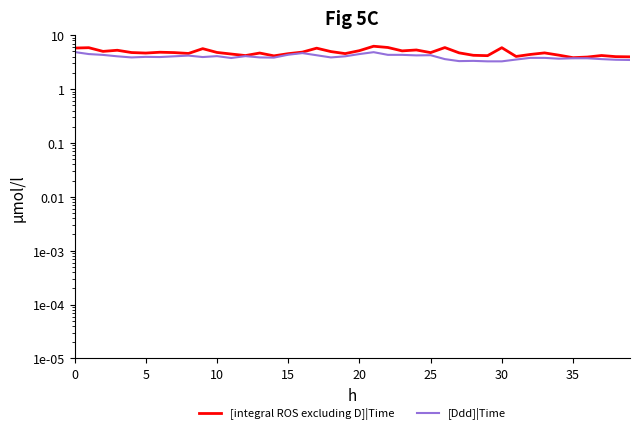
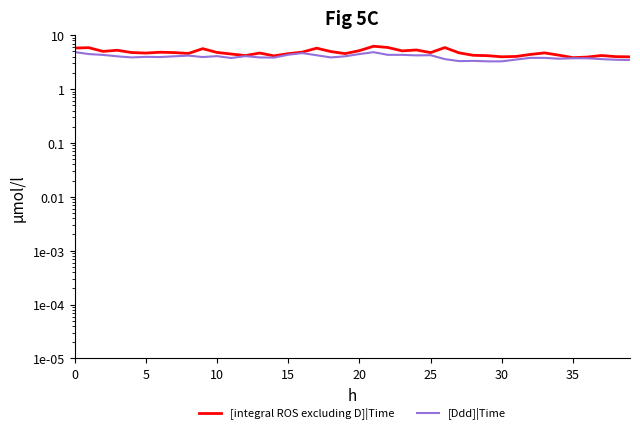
[integral ROS excluding D]|Time, 30: 6 -> 4
